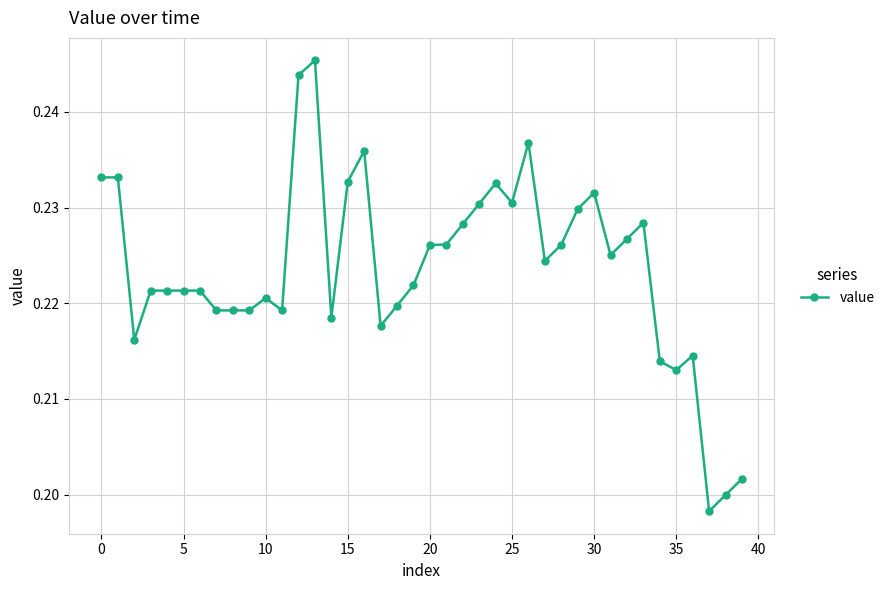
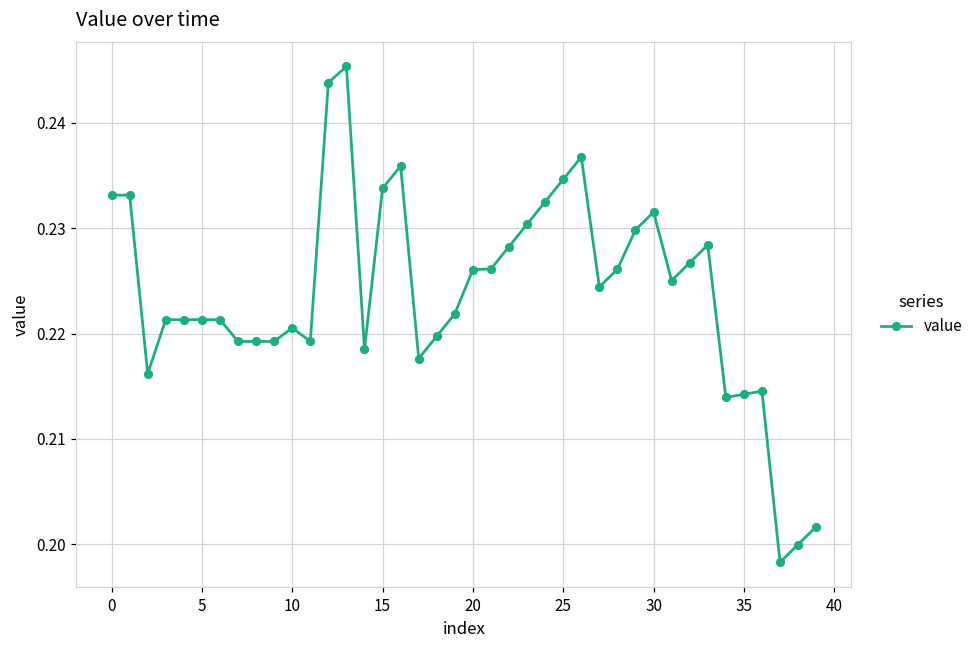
15: 0.233 -> 0.234
25: 0.231 -> 0.235
35: 0.213 -> 0.214
